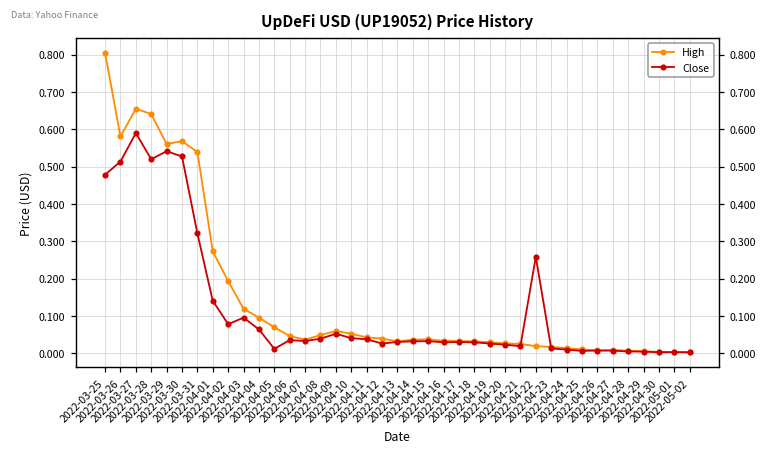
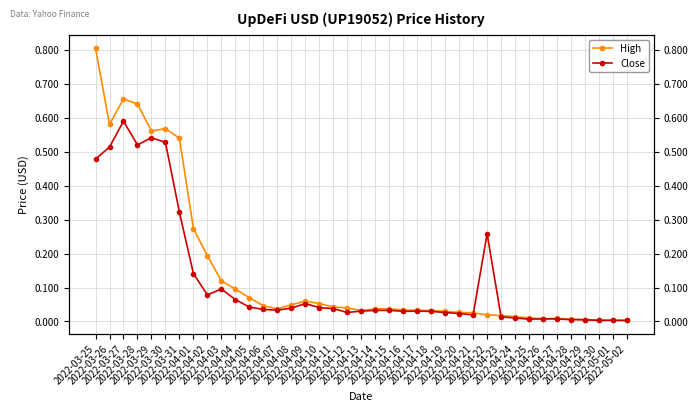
Close, 2022-04-05: 0.01 -> 0.04
